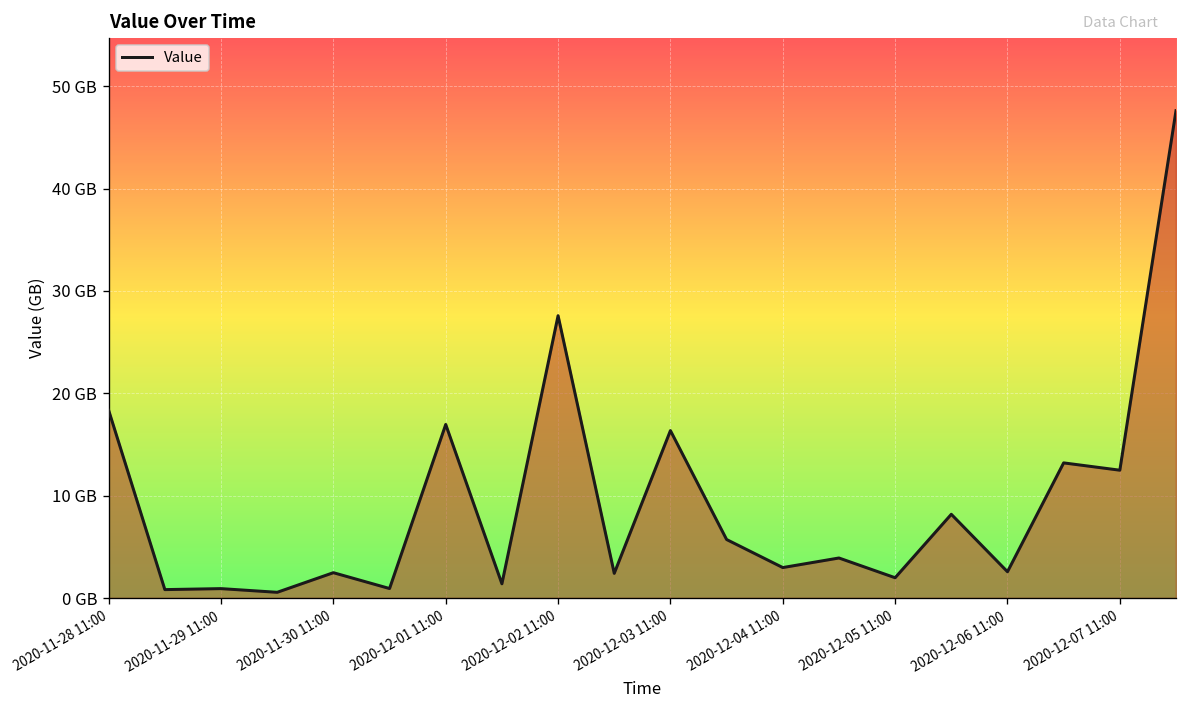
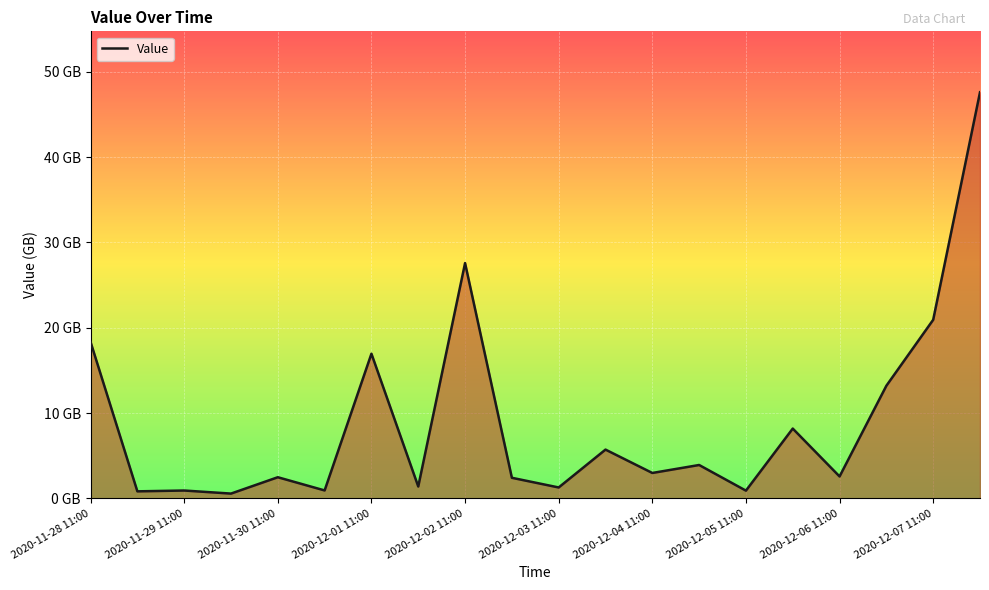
2020-12-03 11:00: 16 GB -> 1 GB
2020-12-05 11:00: 2 GB -> 1 GB
2020-12-07 11:00: 12 GB -> 21 GB
